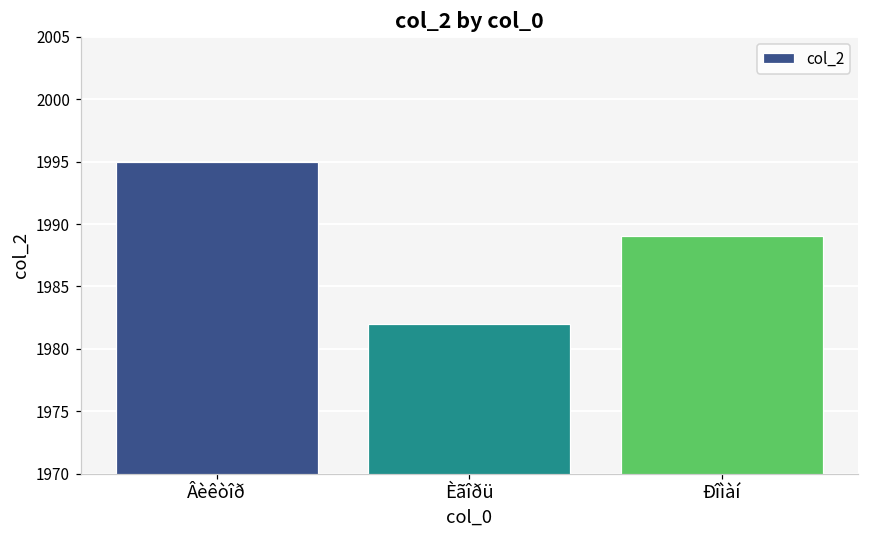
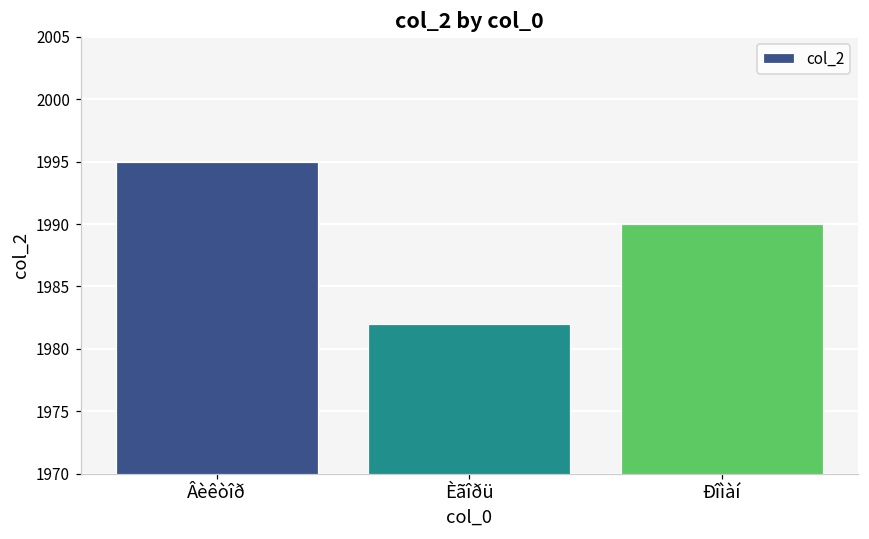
Ðîìàí: 1989 -> 1990
